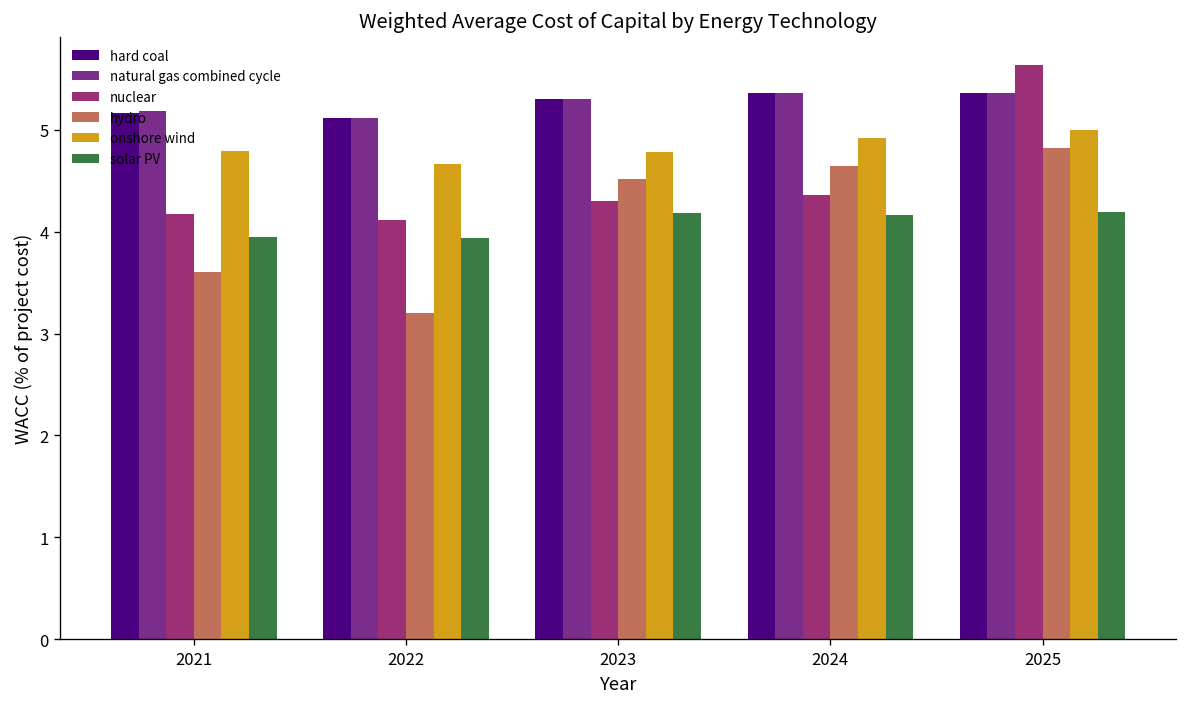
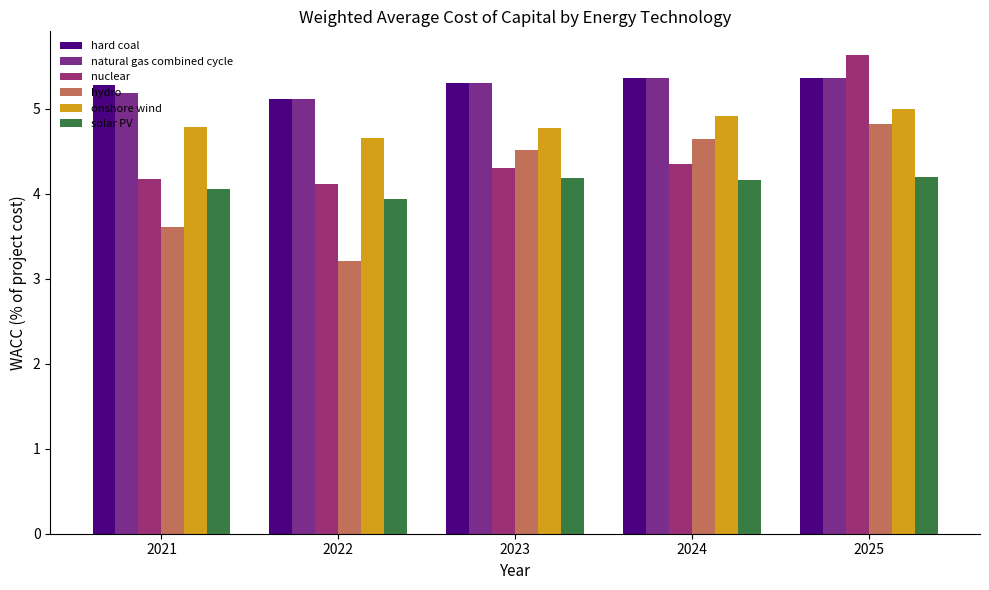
hard coal, 2021: 5.2 -> 5.3
solar PV, 2021: 3.9 -> 4.1
